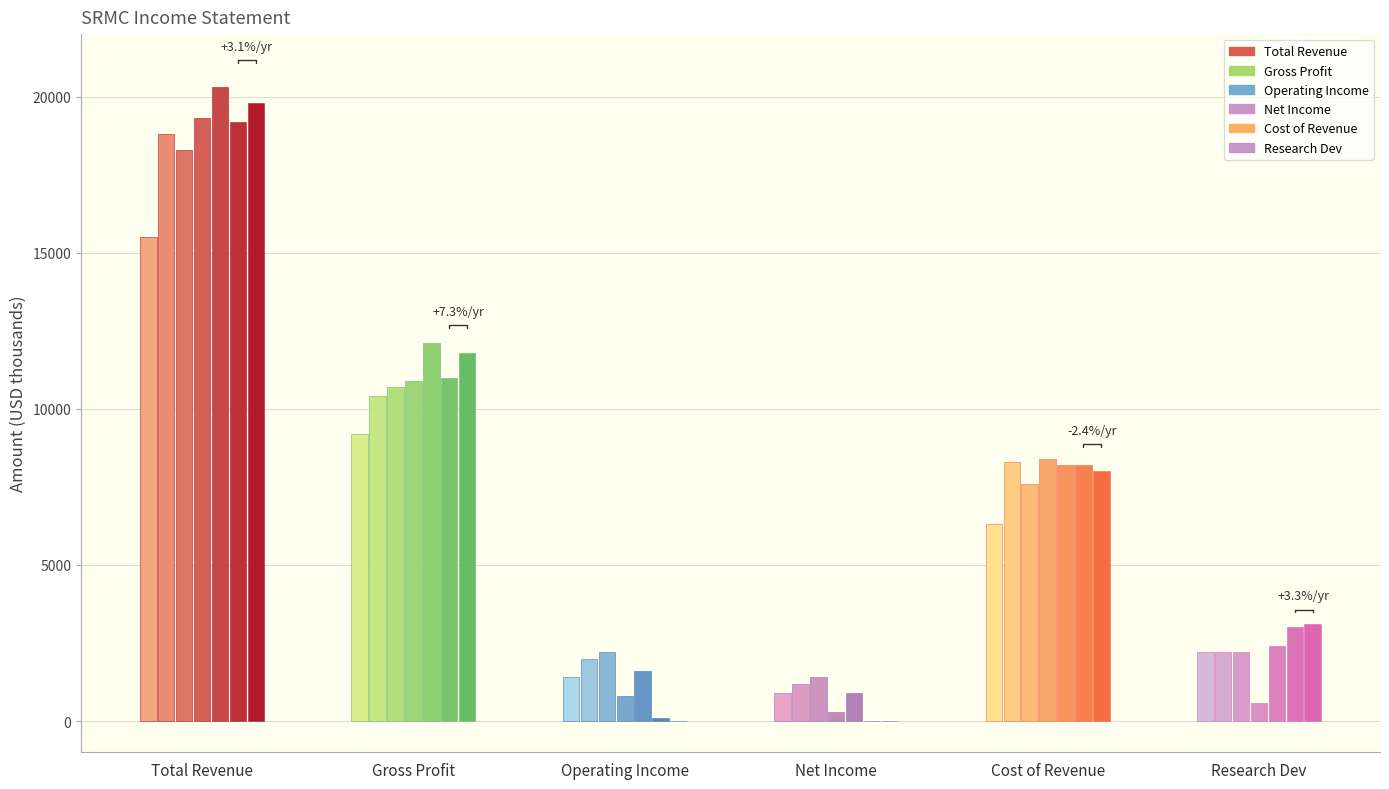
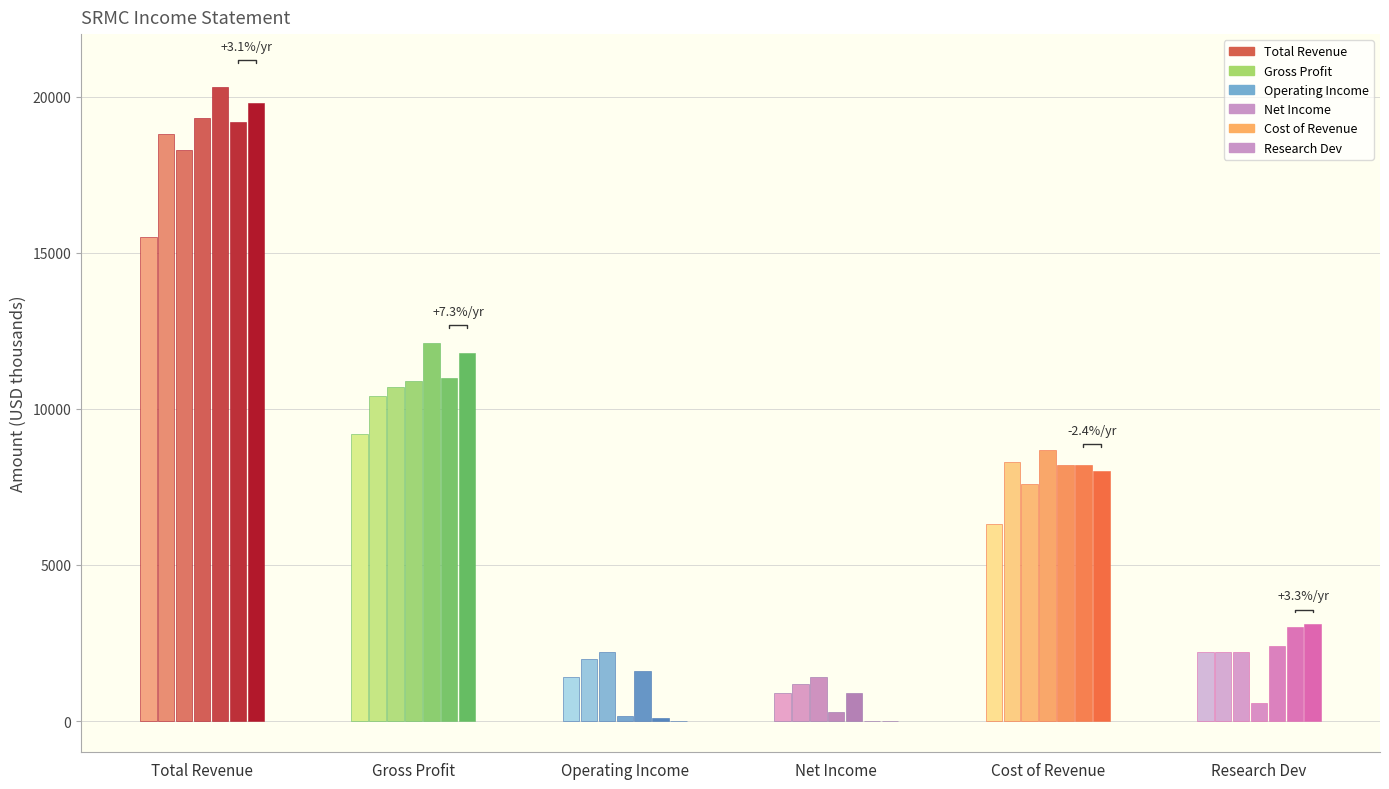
Operating Income: 800 -> 200
Cost of Revenue: 8400 -> 8700
